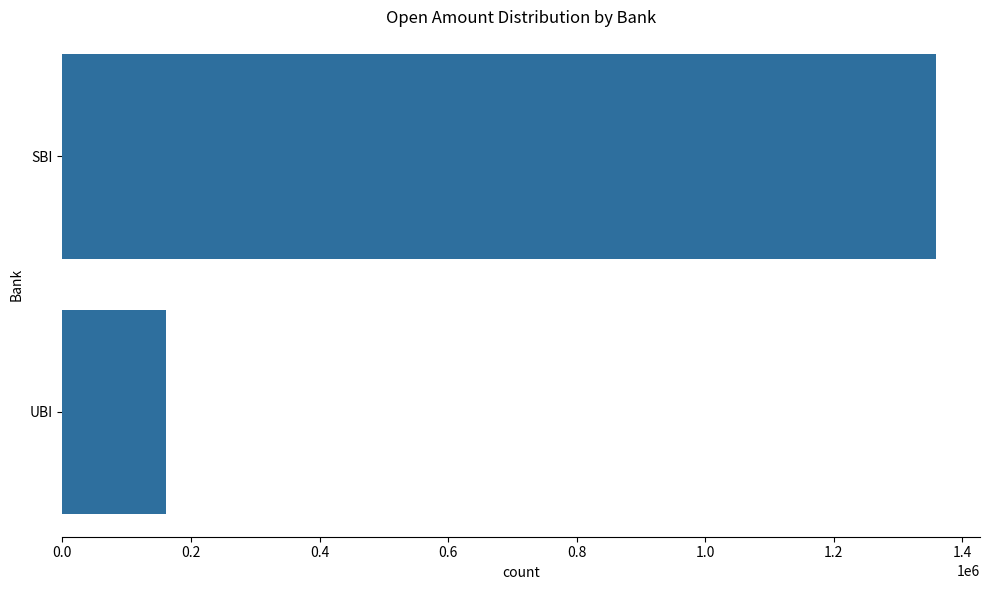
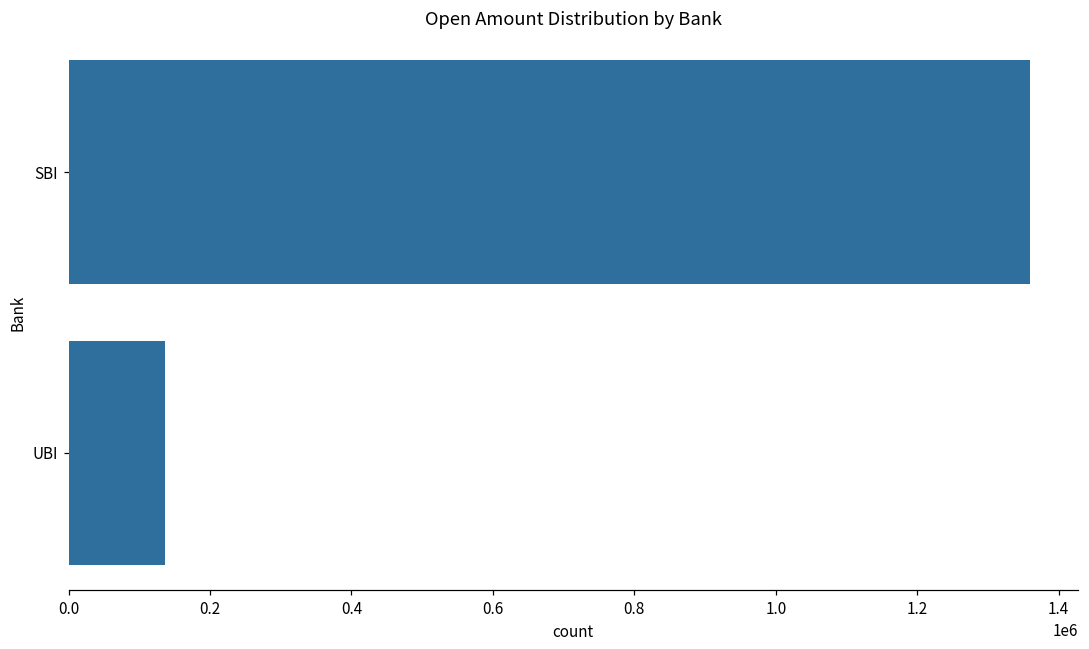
UBI: 160000 -> 140000
